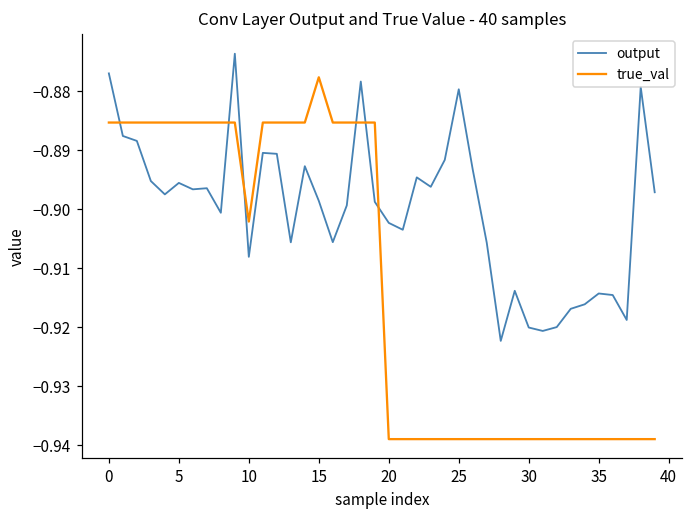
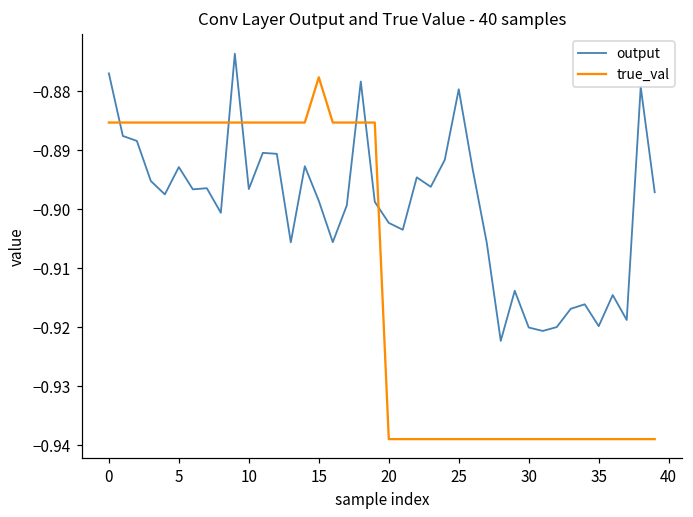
output, 5: -0.896 -> -0.893
output, 10: -0.908 -> -0.897
true_val, 10: -0.902 -> -0.885
output, 35: -0.914 -> -0.920
